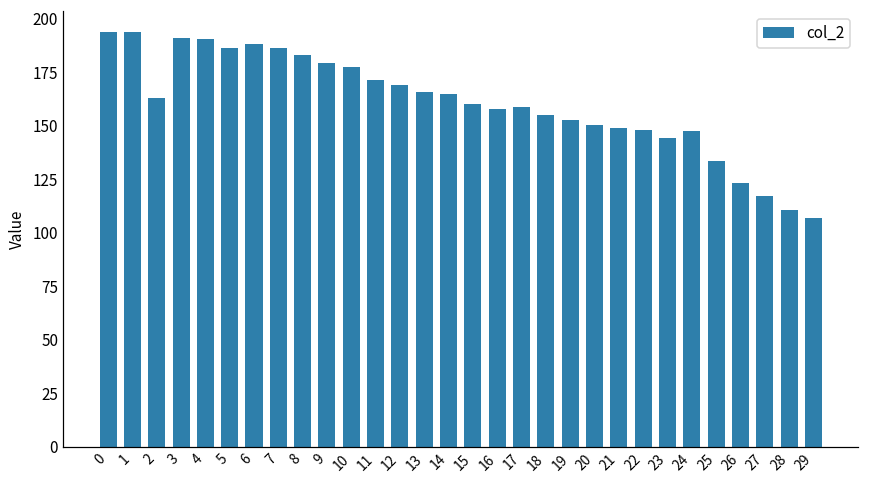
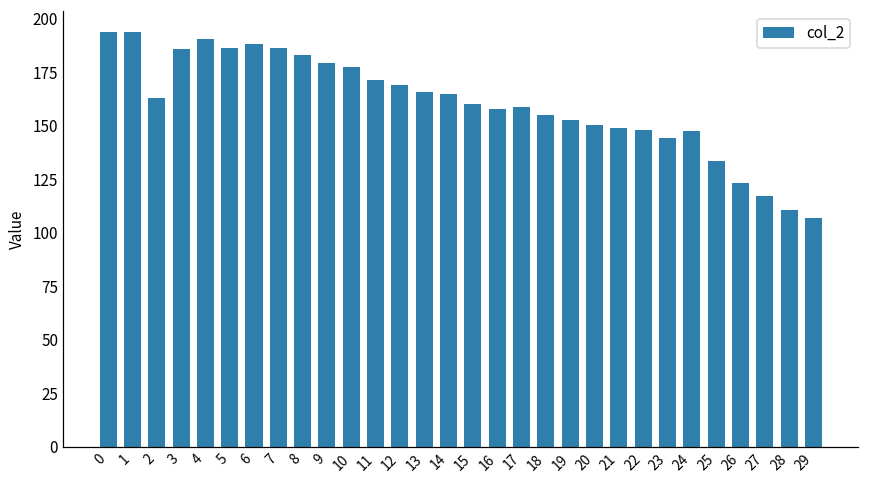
3: 191 -> 186
